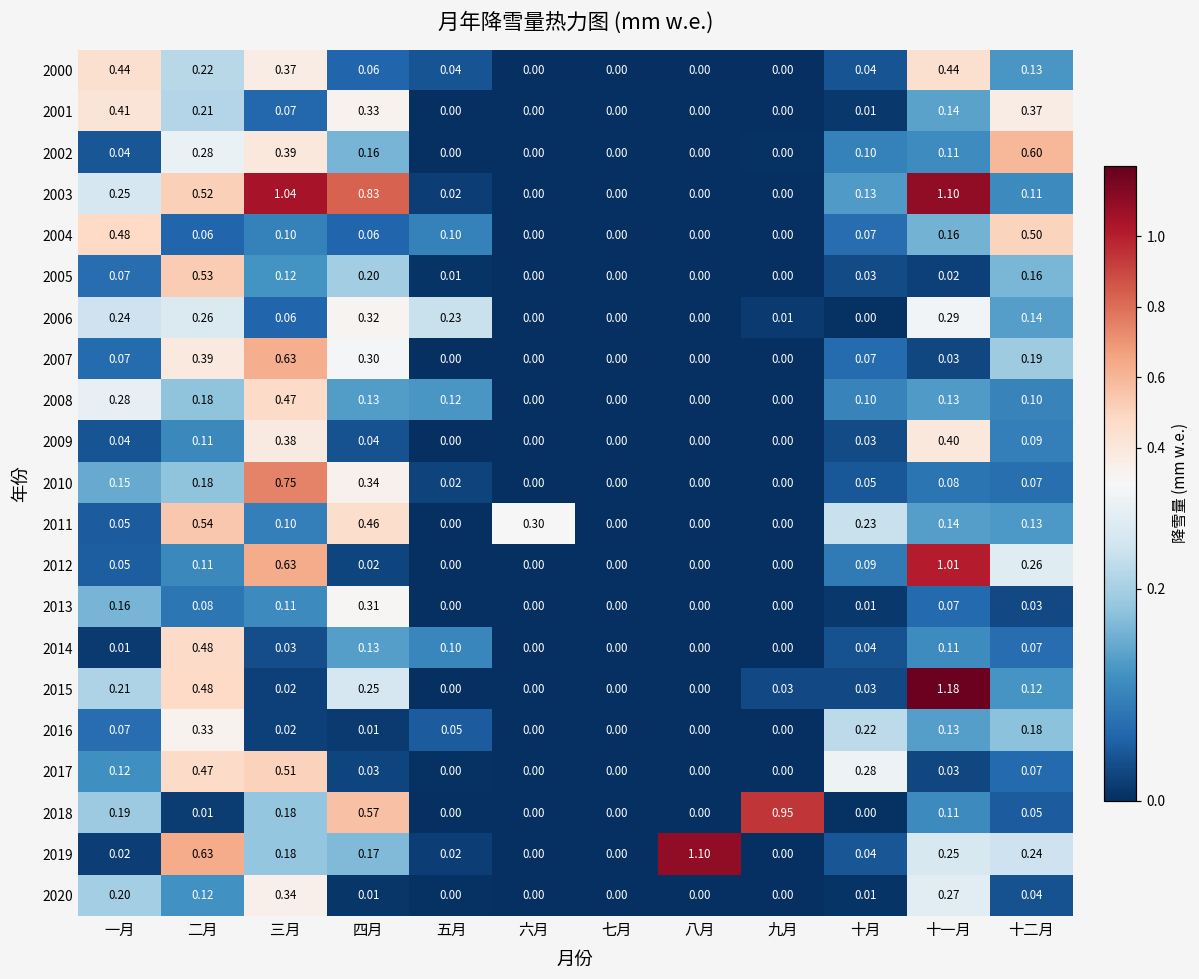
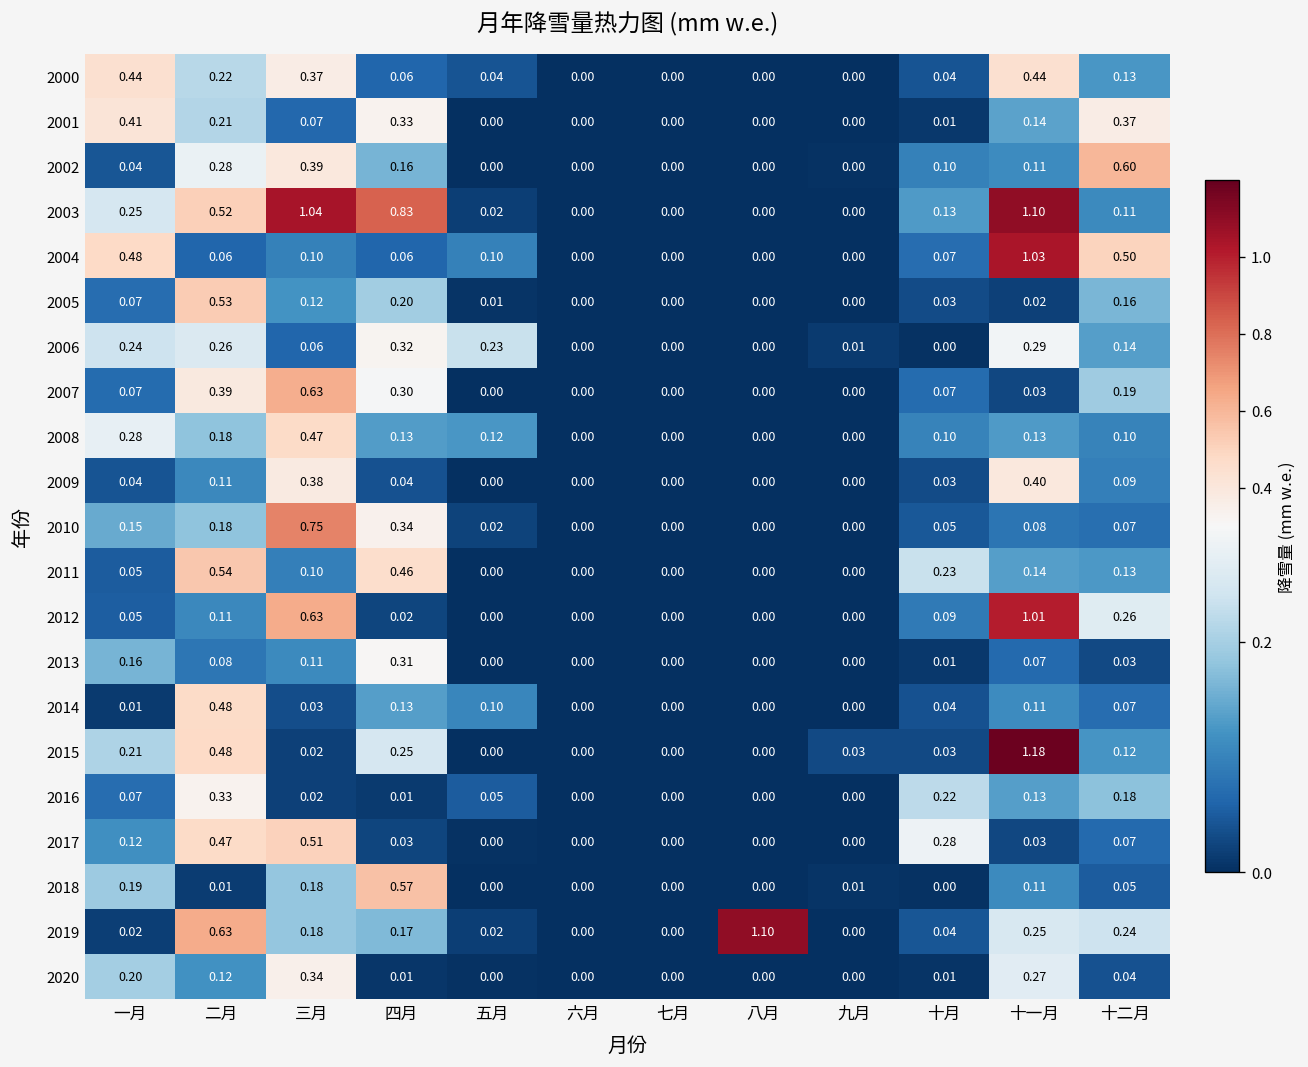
2004, 十一月: 0.16 -> 1.03
2011, 六月: 0.30 -> 0.00
2018, 九月: 0.95 -> 0.01
